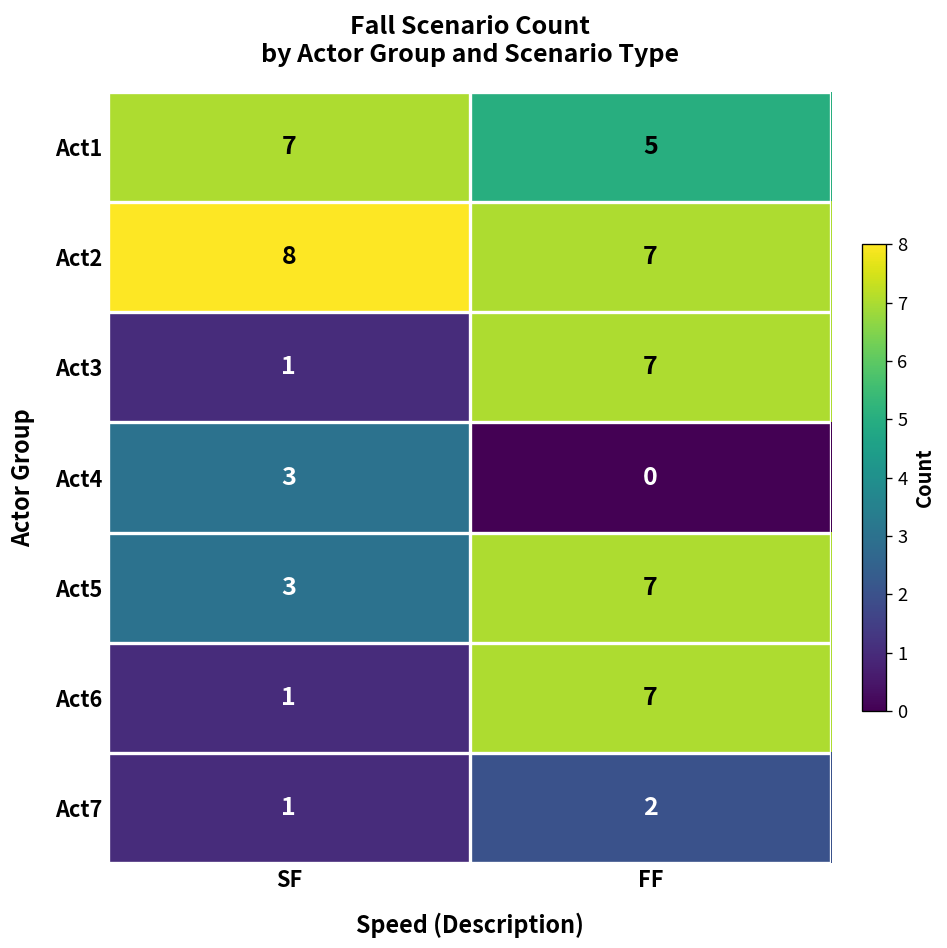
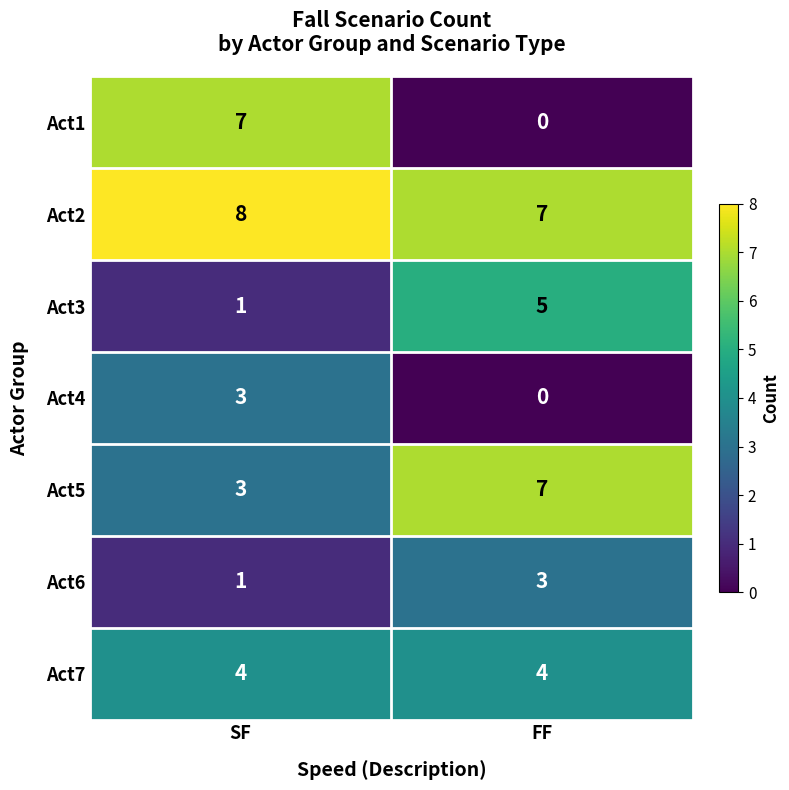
Act1, FF: 5 -> 0
Act3, FF: 7 -> 5
Act6, FF: 7 -> 3
Act7, SF: 1 -> 4
Act7, FF: 2 -> 4
